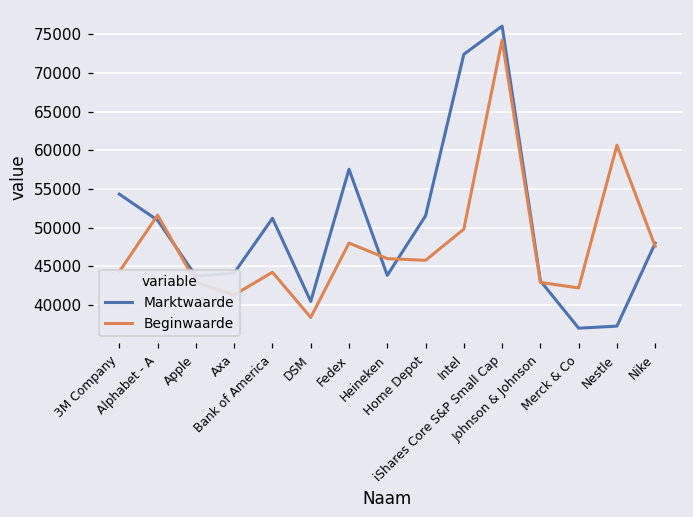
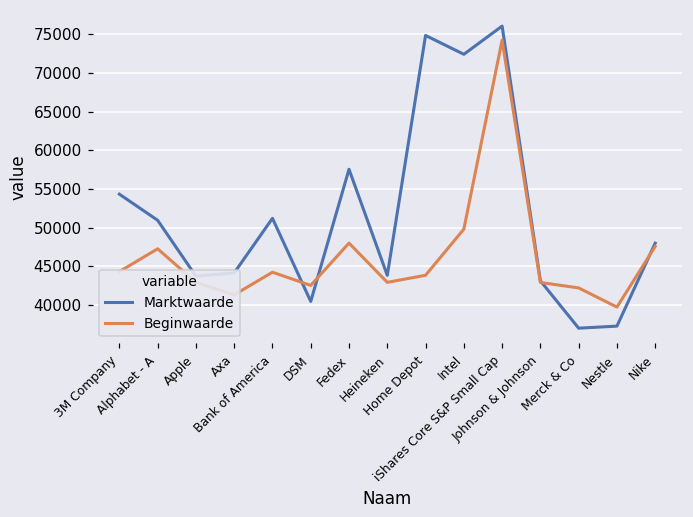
Beginwaarde, Alphabet - A: 52000 -> 47000
Beginwaarde, DSM: 38000 -> 43000
Beginwaarde, Heineken: 46000 -> 43000
Marktwaarde, Home Depot: 52000 -> 75000
Beginwaarde, Home Depot: 46000 -> 44000
Beginwaarde, Nestle: 61000 -> 40000
